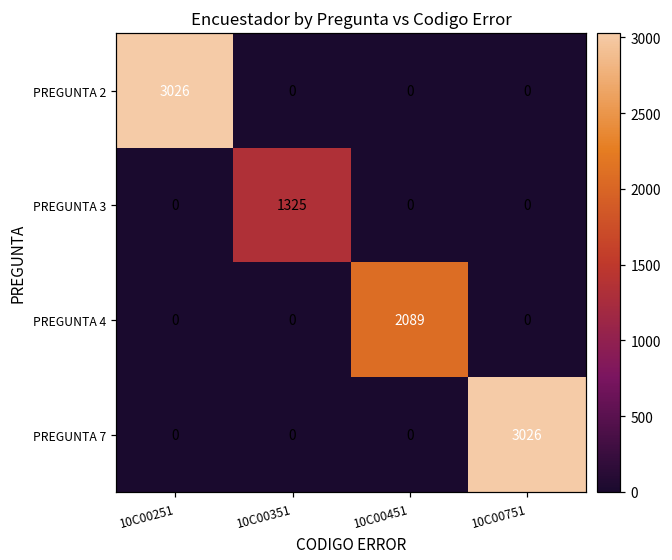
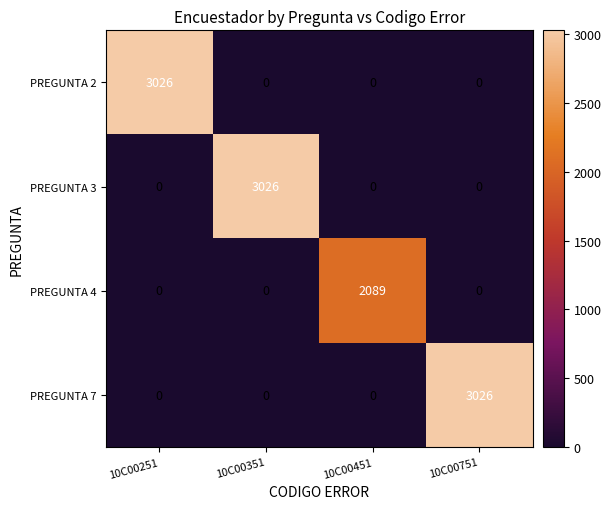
PREGUNTA 3, 10C00351: 1325 -> 3026
